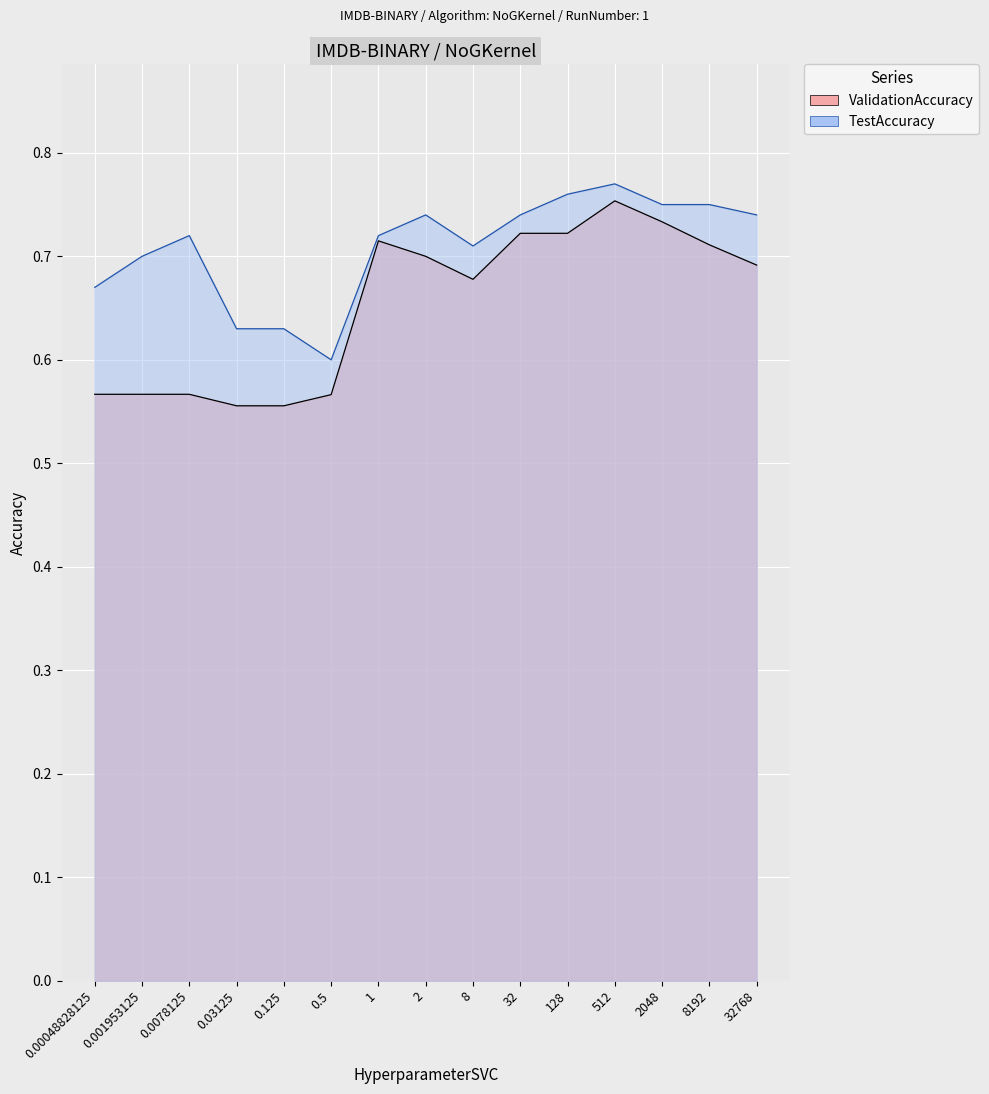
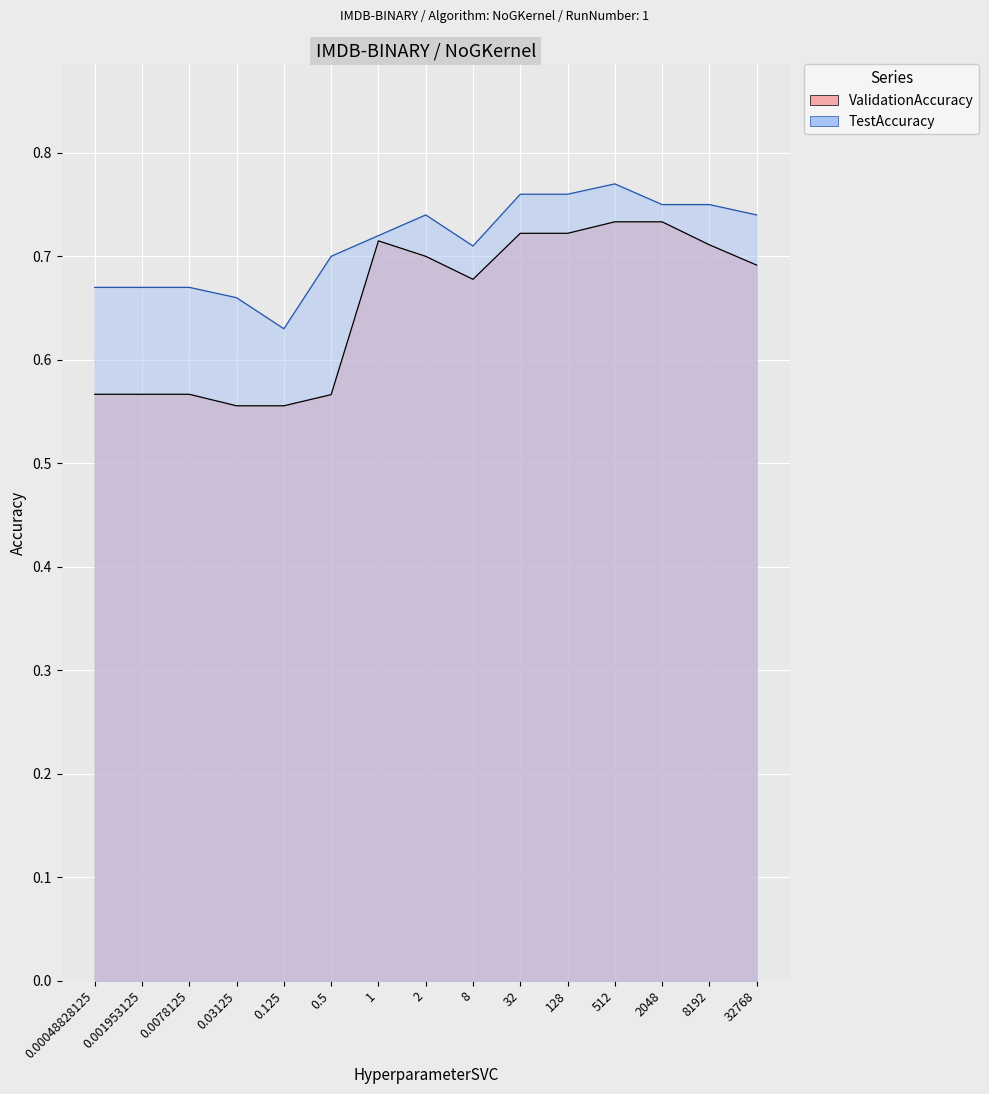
TestAccuracy, 0.001953125: 0.70 -> 0.67
TestAccuracy, 0.0078125: 0.72 -> 0.67
TestAccuracy, 0.03125: 0.63 -> 0.66
TestAccuracy, 0.5: 0.6 -> 0.7
TestAccuracy, 32: 0.74 -> 0.76
ValidationAccuracy, 512: 0.754 -> 0.733
